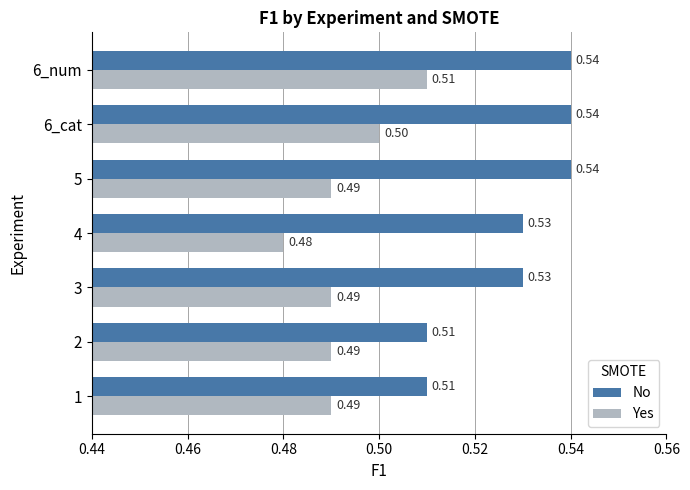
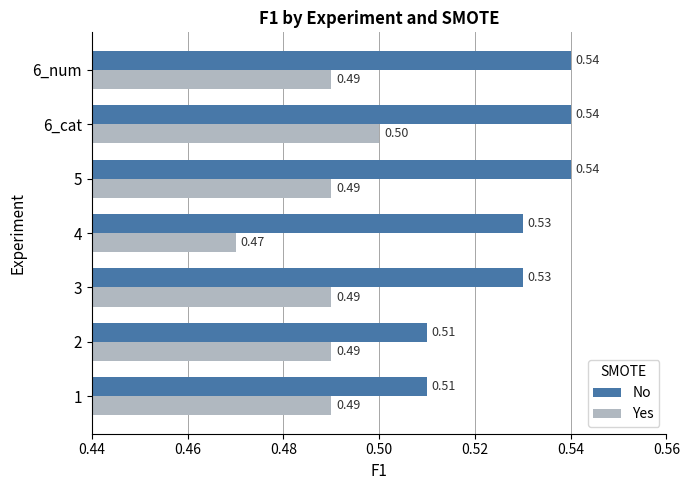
Yes, 6_num: 0.51 -> 0.49
Yes, 4: 0.48 -> 0.47
